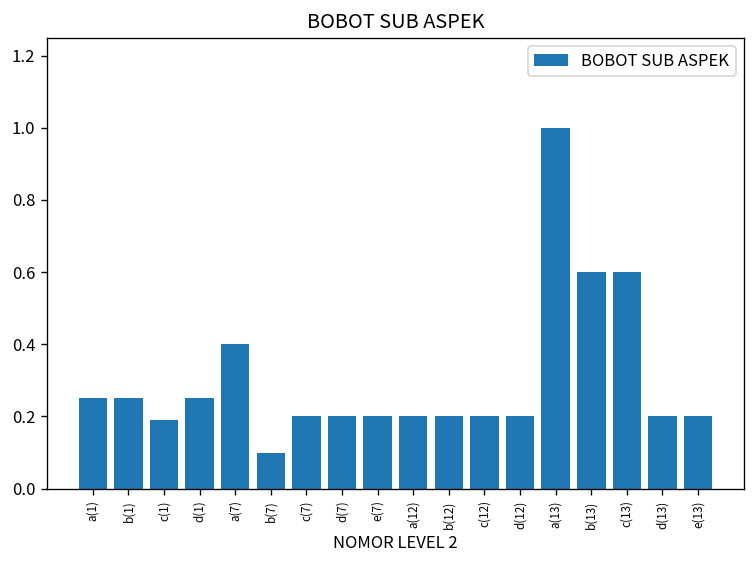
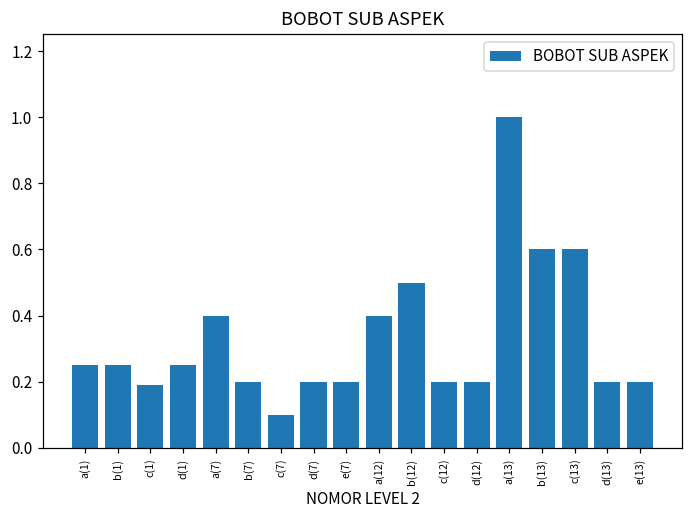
b(7): 0.1 -> 0.2
c(7): 0.2 -> 0.1
a(12): 0.2 -> 0.4
b(12): 0.2 -> 0.5
